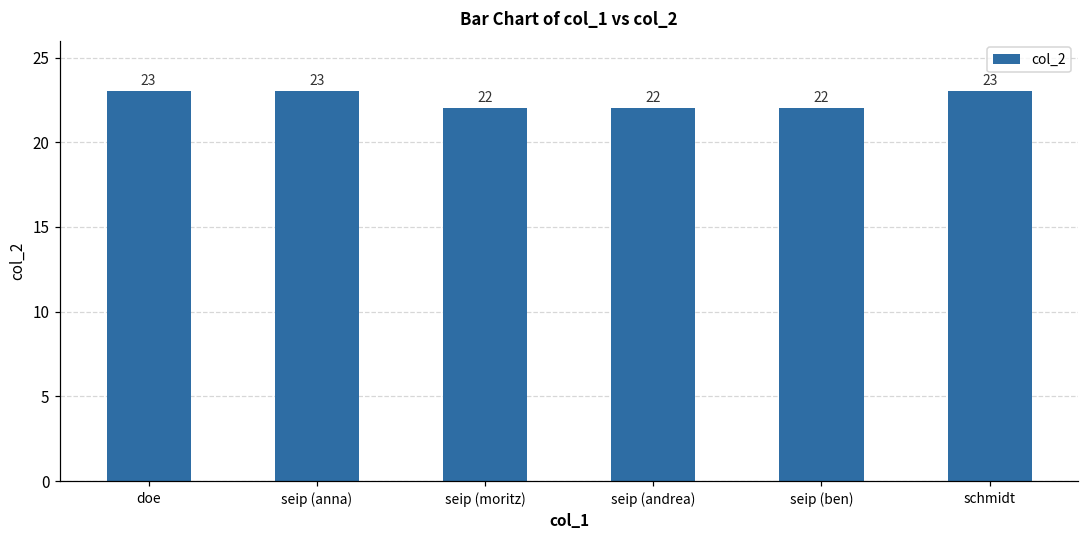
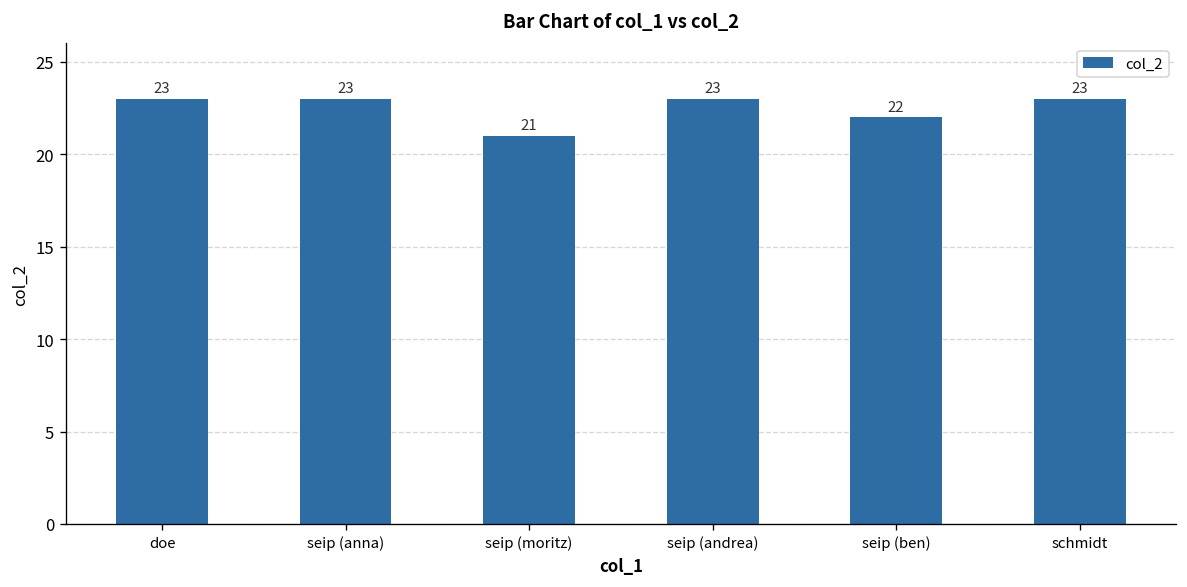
seip (moritz): 22 -> 21
seip (andrea): 22 -> 23
